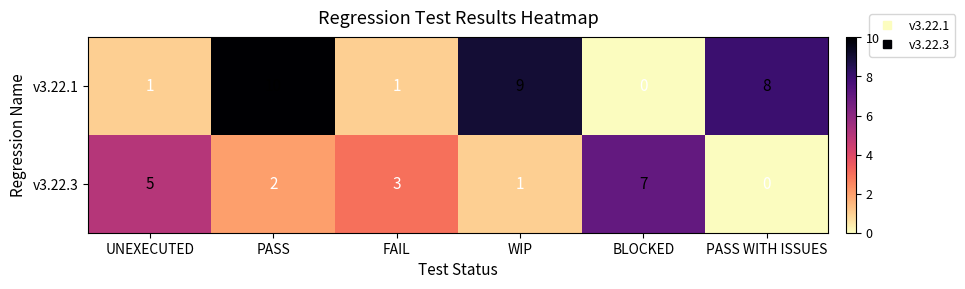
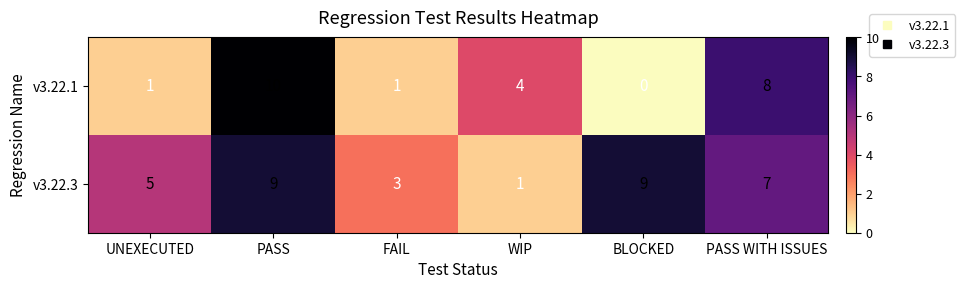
v3.22.1, WIP: 9 -> 4
v3.22.3, PASS: 2 -> 9
v3.22.3, BLOCKED: 7 -> 9
v3.22.3, PASS WITH ISSUES: 0 -> 7
